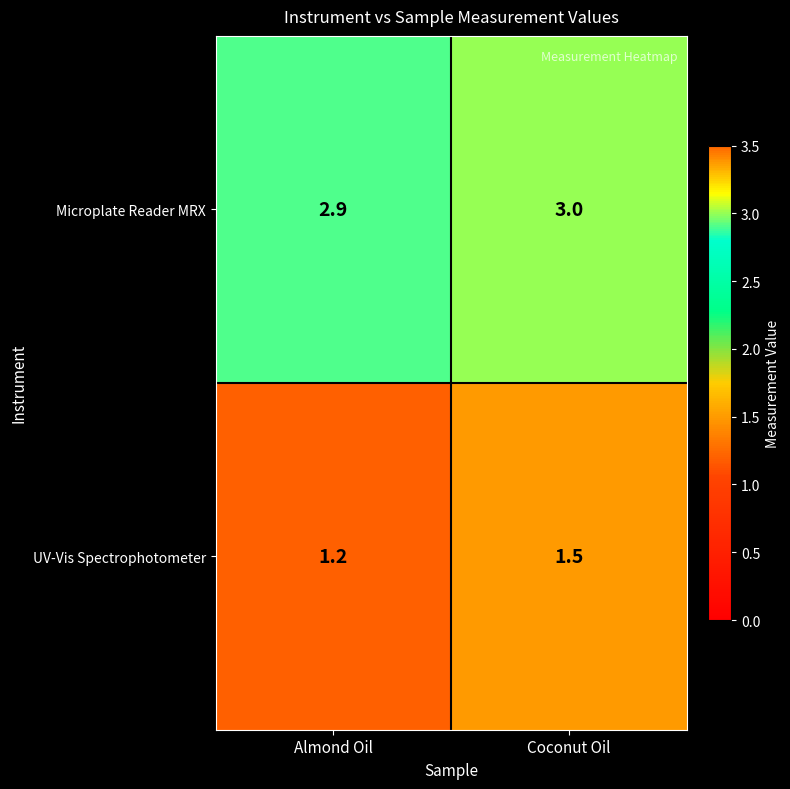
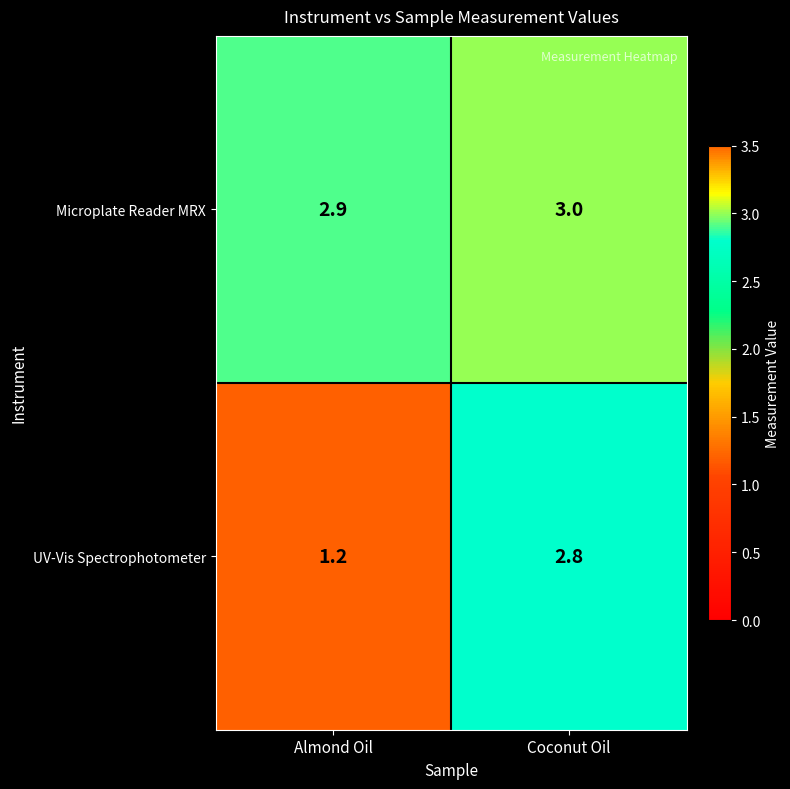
UV-Vis Spectrophotometer, Coconut Oil: 1.5 -> 2.8
